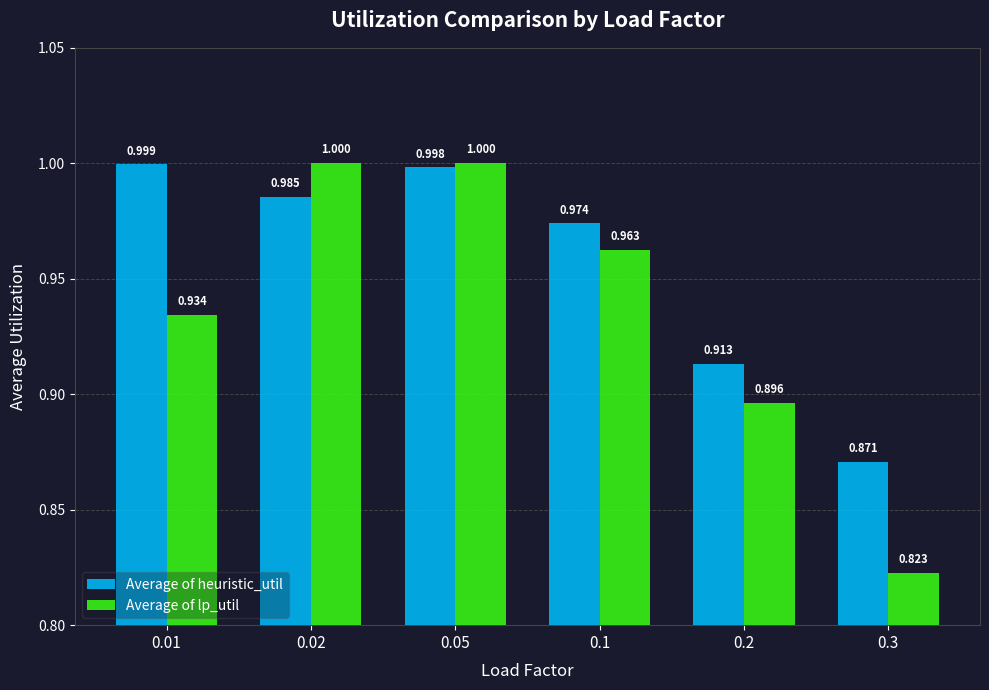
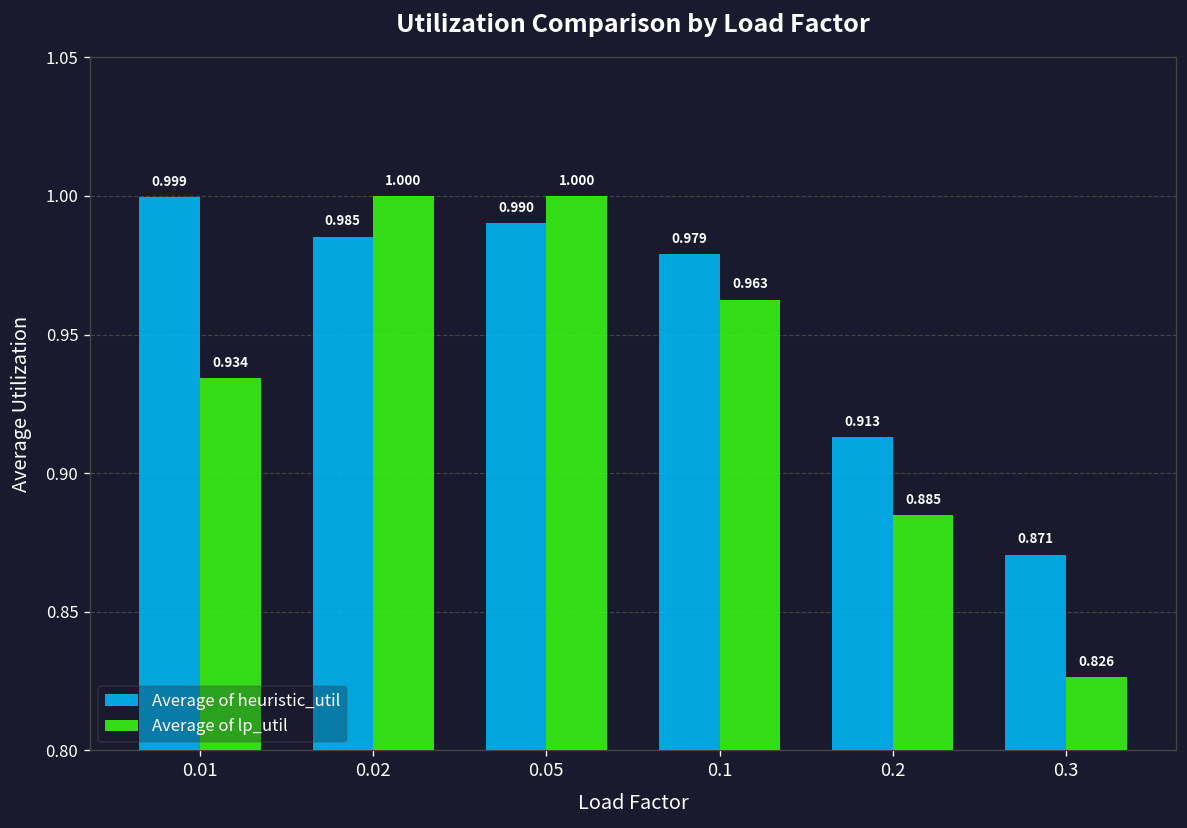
Average of heuristic_util, 0.05: 0.998 -> 0.990
Average of heuristic_util, 0.1: 0.974 -> 0.979
Average of lp_util, 0.2: 0.896 -> 0.885
Average of lp_util, 0.3: 0.823 -> 0.826
